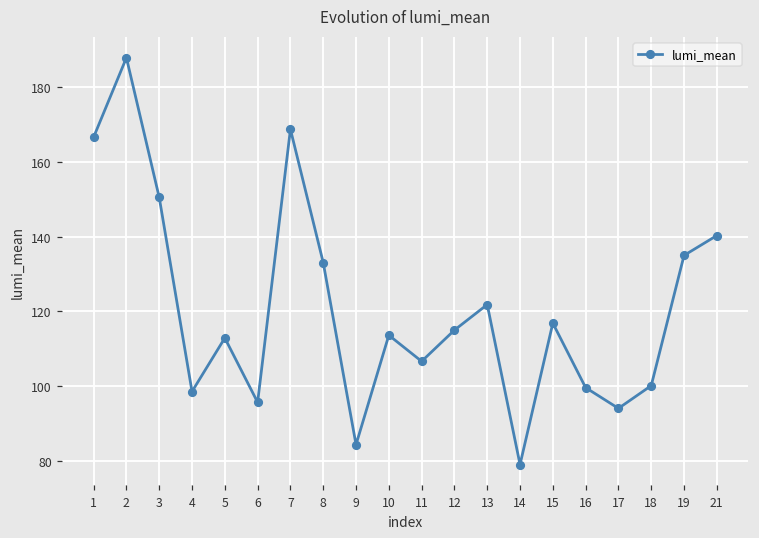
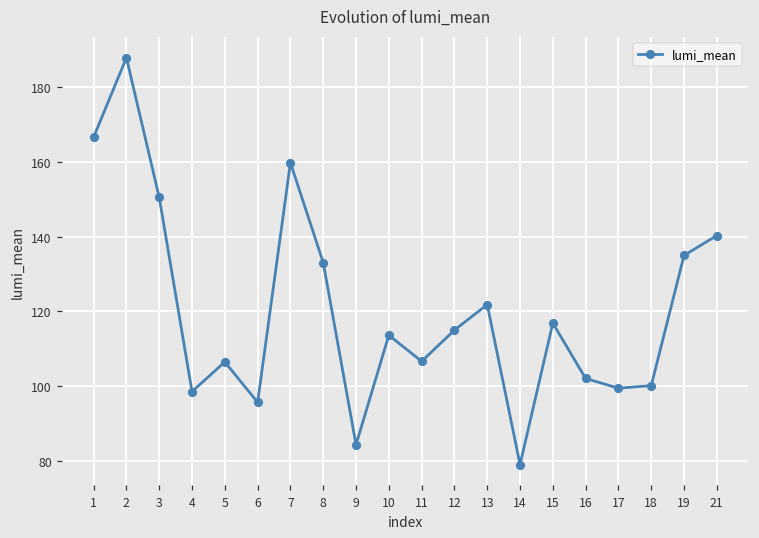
5: 113 -> 106
7: 169 -> 160
16: 100 -> 102
17: 94 -> 99
